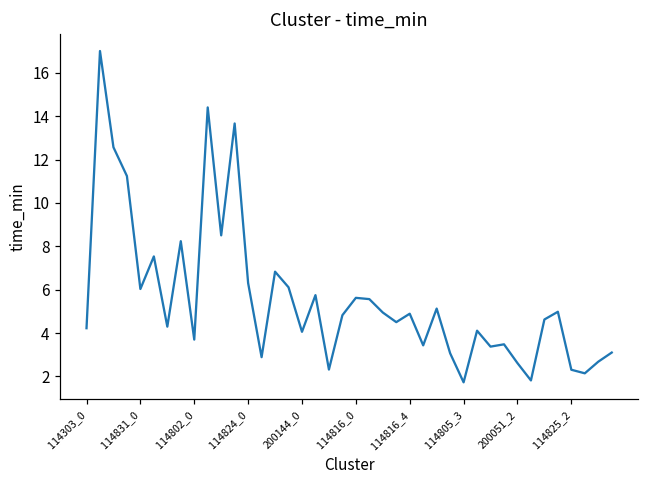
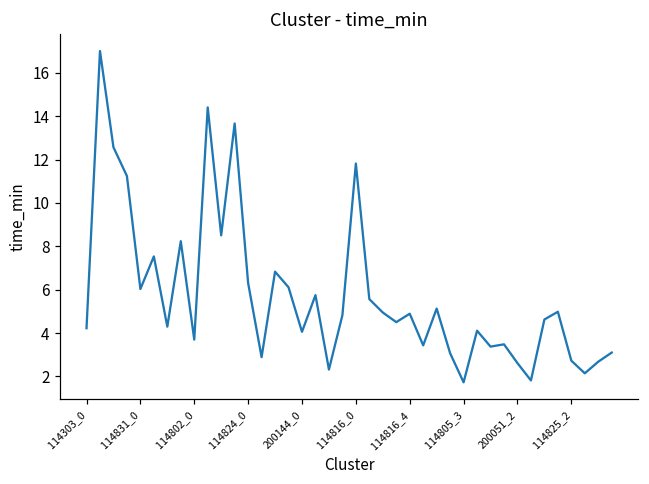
114816_0: 5.6 -> 11.8
114825_2: 2.3 -> 2.7
